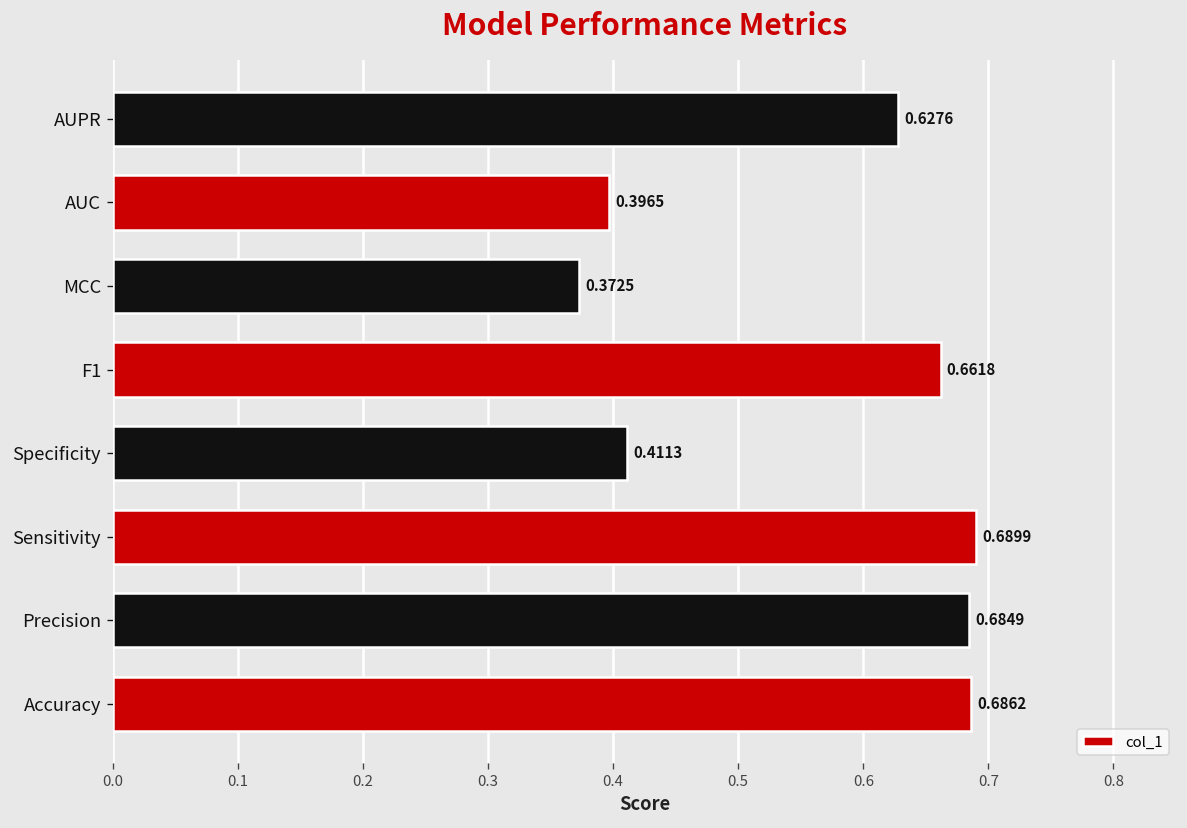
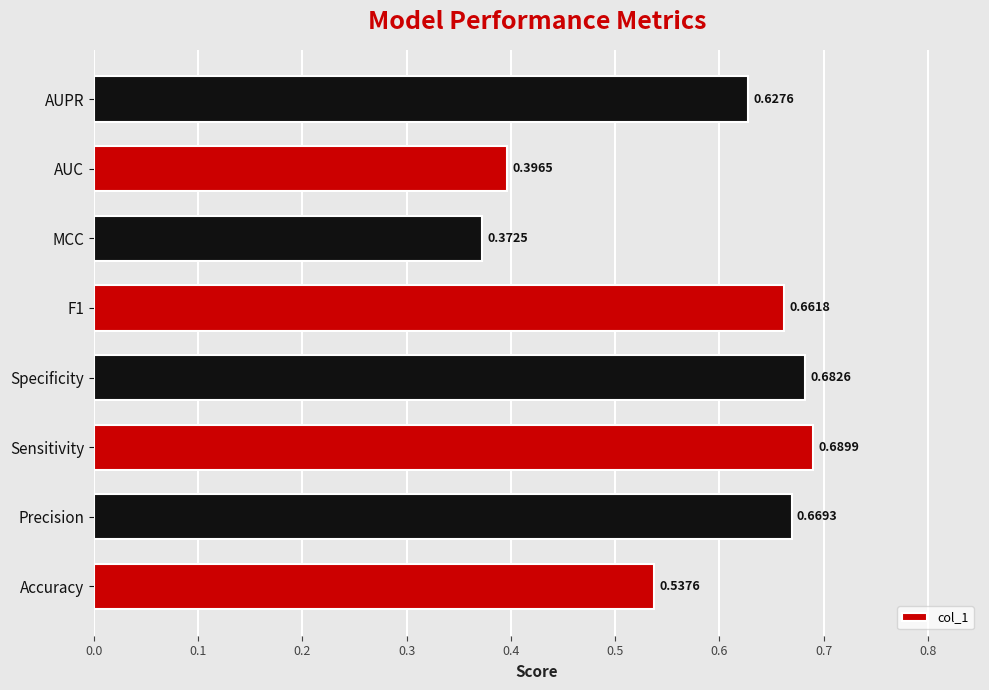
Specificity: 0.4113 -> 0.6826
Precision: 0.6849 -> 0.6693
Accuracy: 0.6862 -> 0.5376
